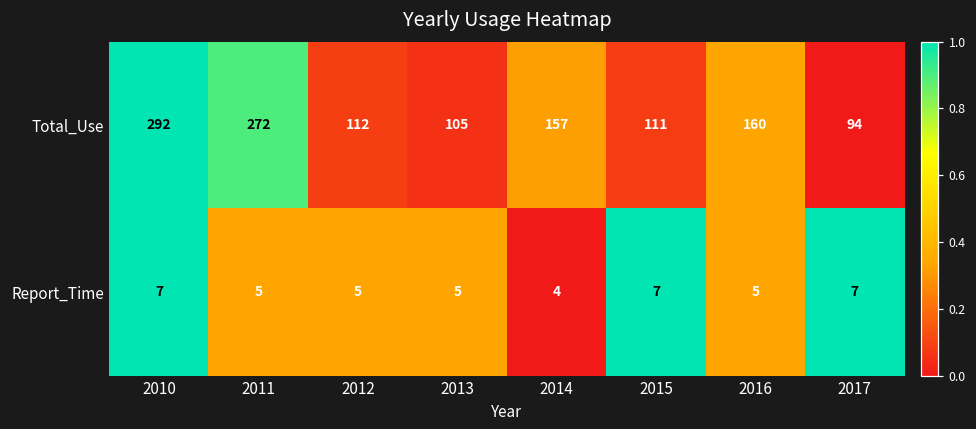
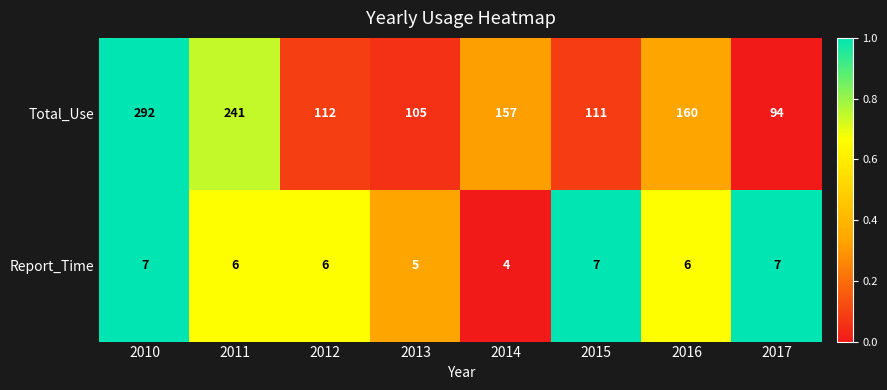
Total_Use, 2011: 272 -> 241
Report_Time, 2011: 5 -> 6
Report_Time, 2012: 5 -> 6
Report_Time, 2016: 5 -> 6
